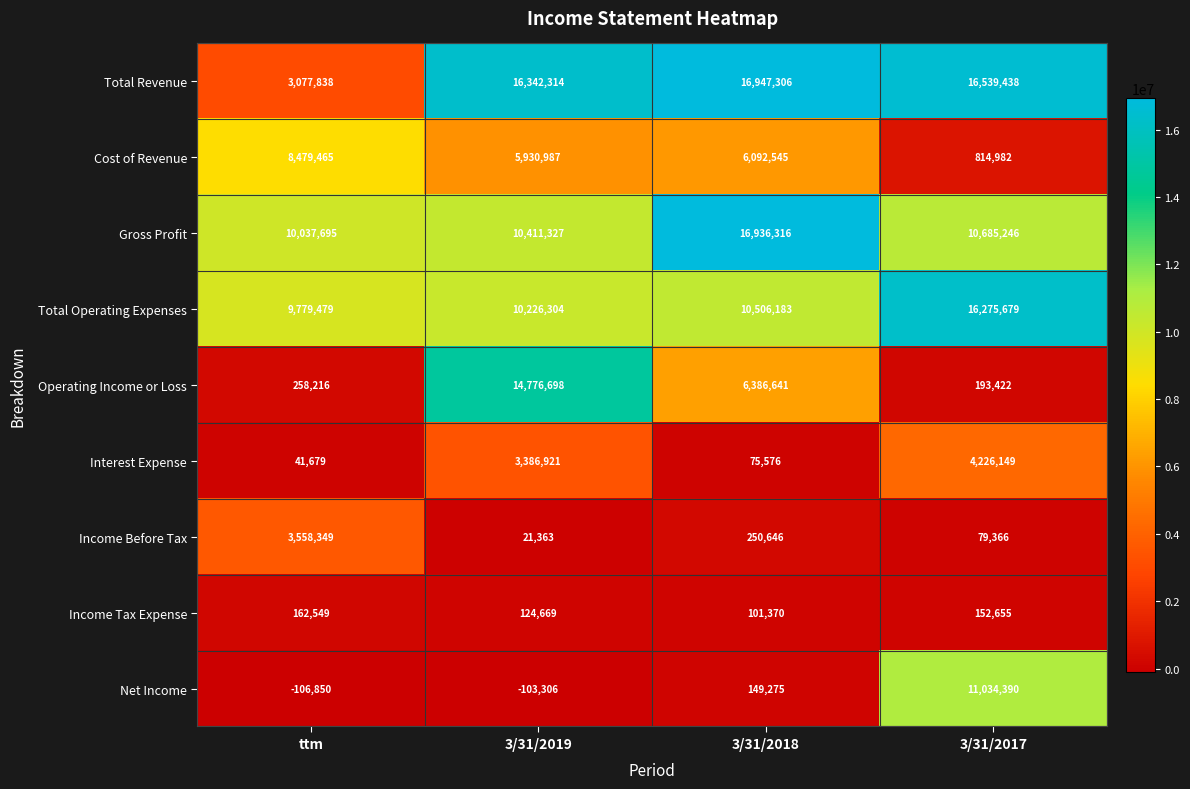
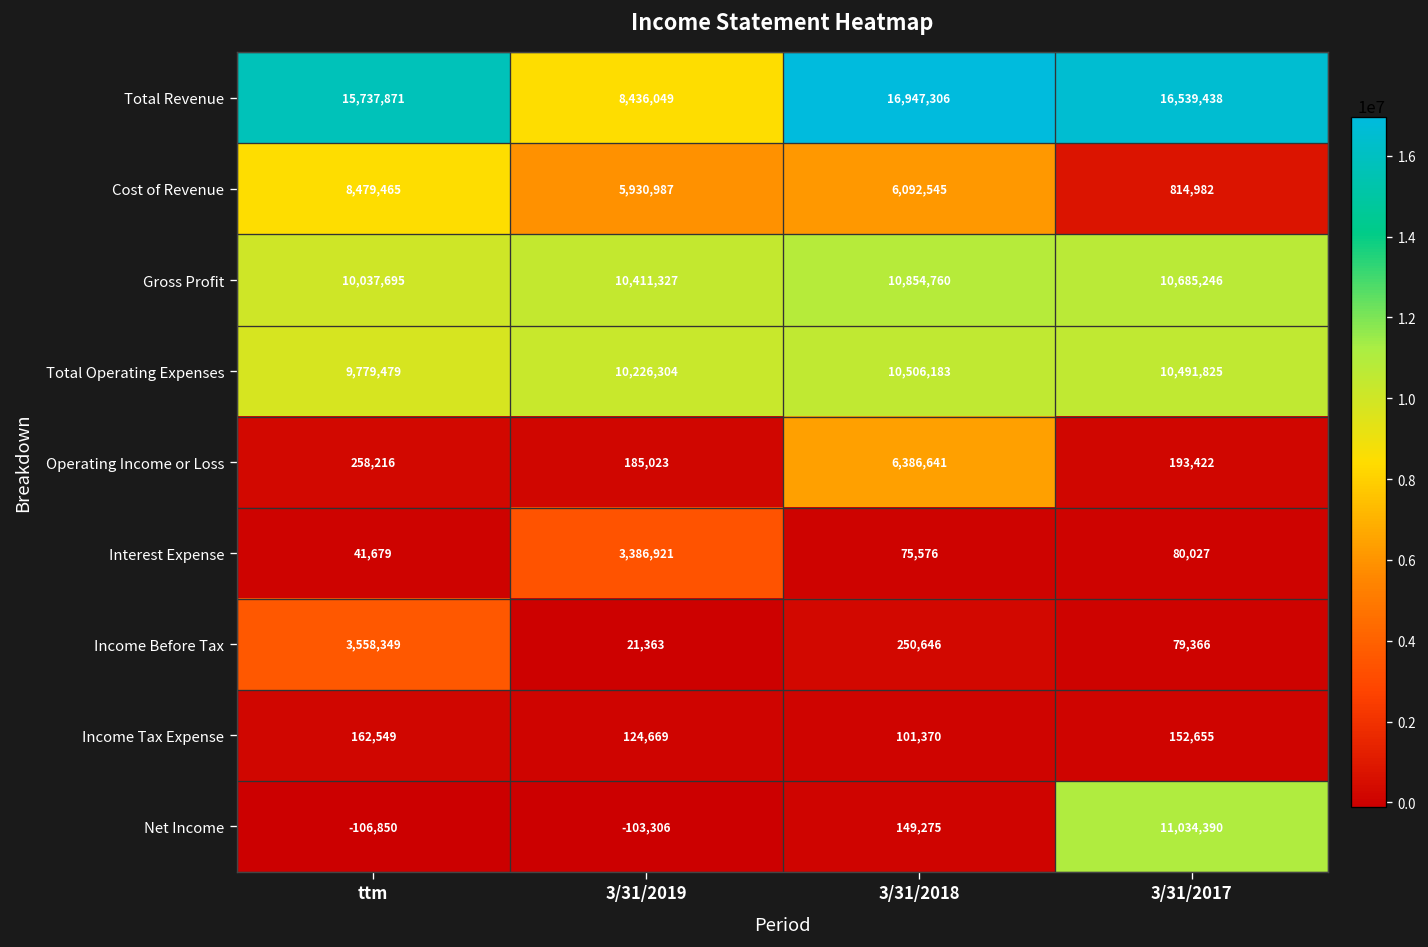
Total Revenue, ttm: 3,077,838 -> 15,737,871
Total Revenue, 3/31/2019: 16,342,314 -> 8,436,049
Gross Profit, 3/31/2018: 16,936,316 -> 10,854,760
Total Operating Expenses, 3/31/2017: 16,275,679 -> 10,491,825
Operating Income or Loss, 3/31/2019: 14,776,698 -> 185,023
Interest Expense, 3/31/2017: 4,226,149 -> 80,027
